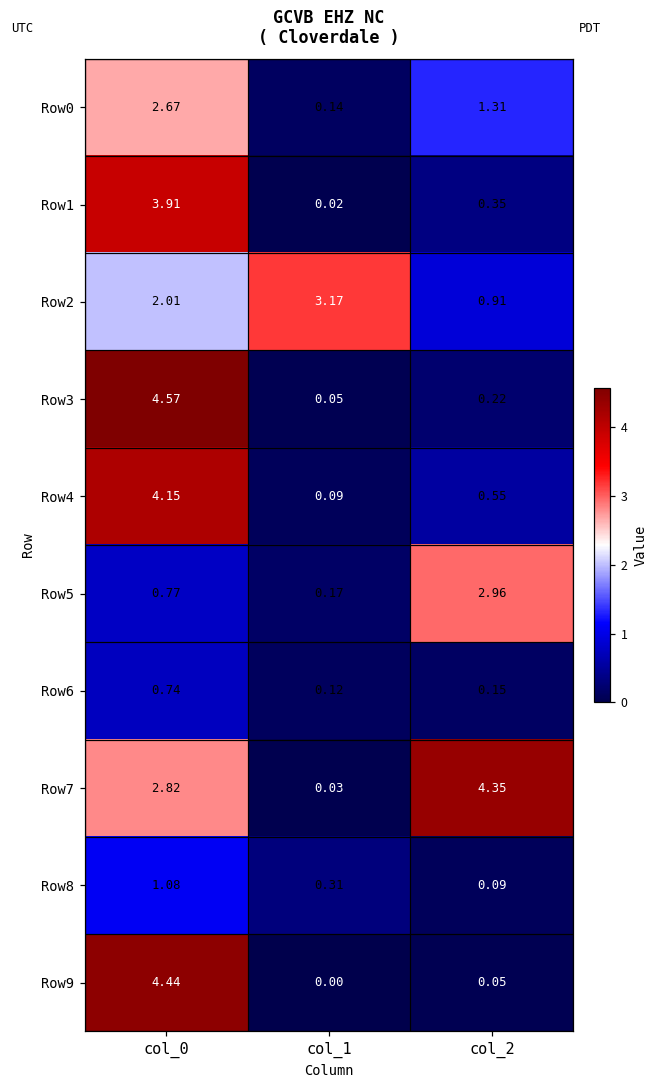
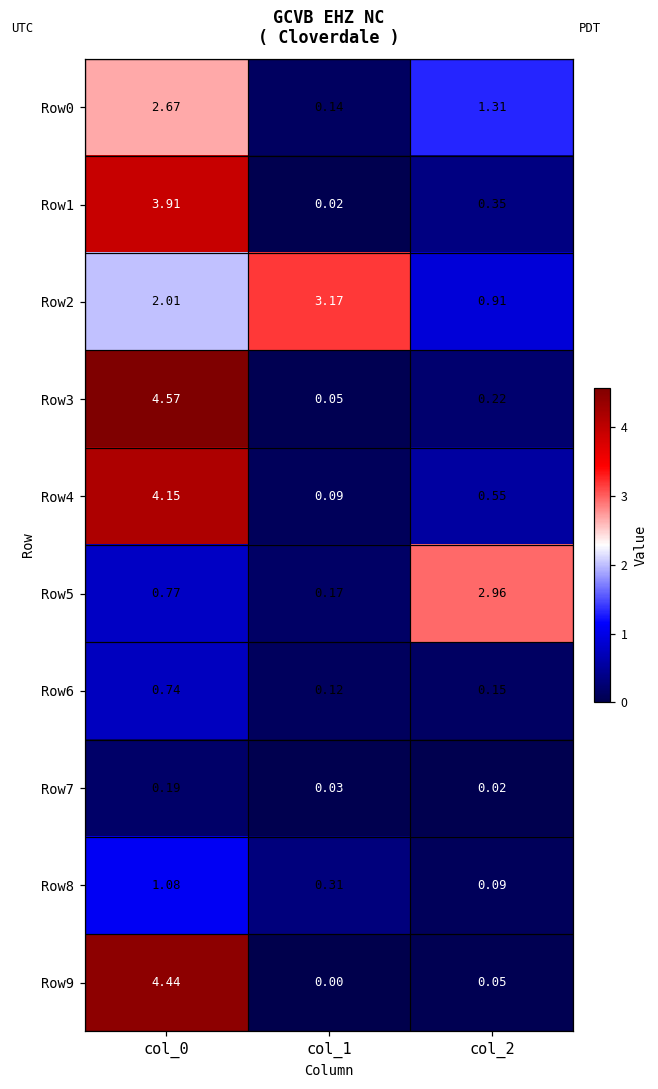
Row7, col_0: 2.82 -> 0.19
Row7, col_2: 4.35 -> 0.02
